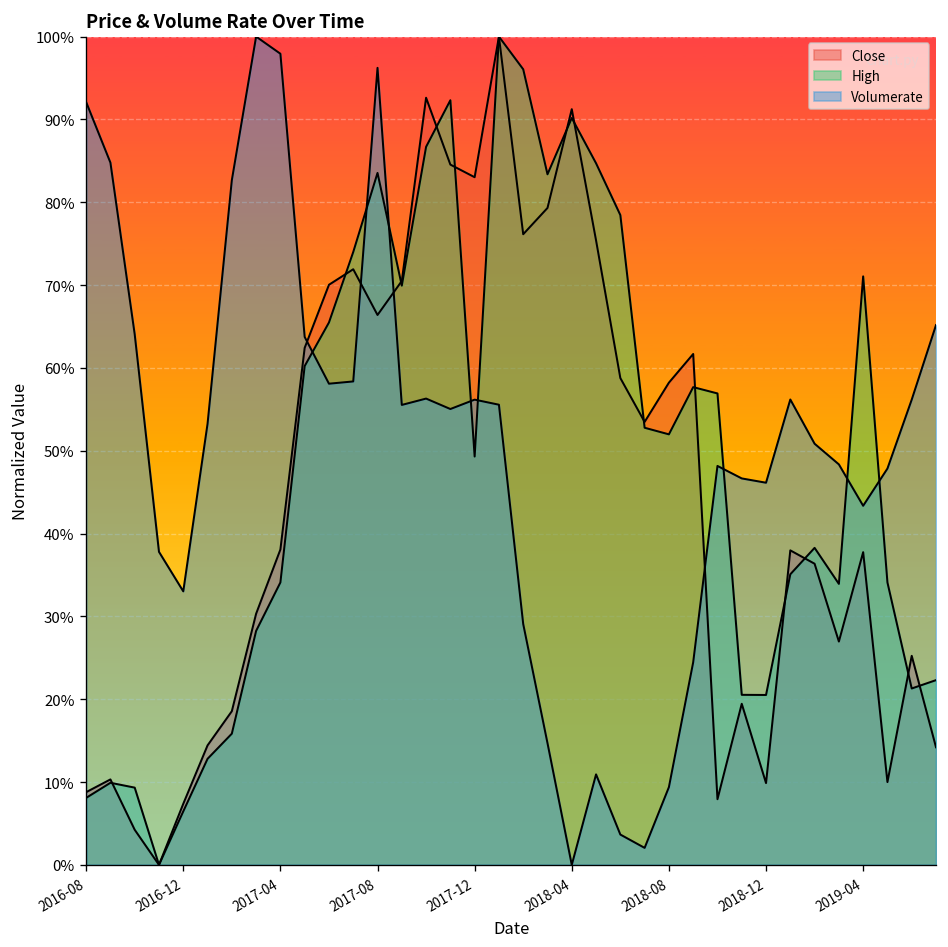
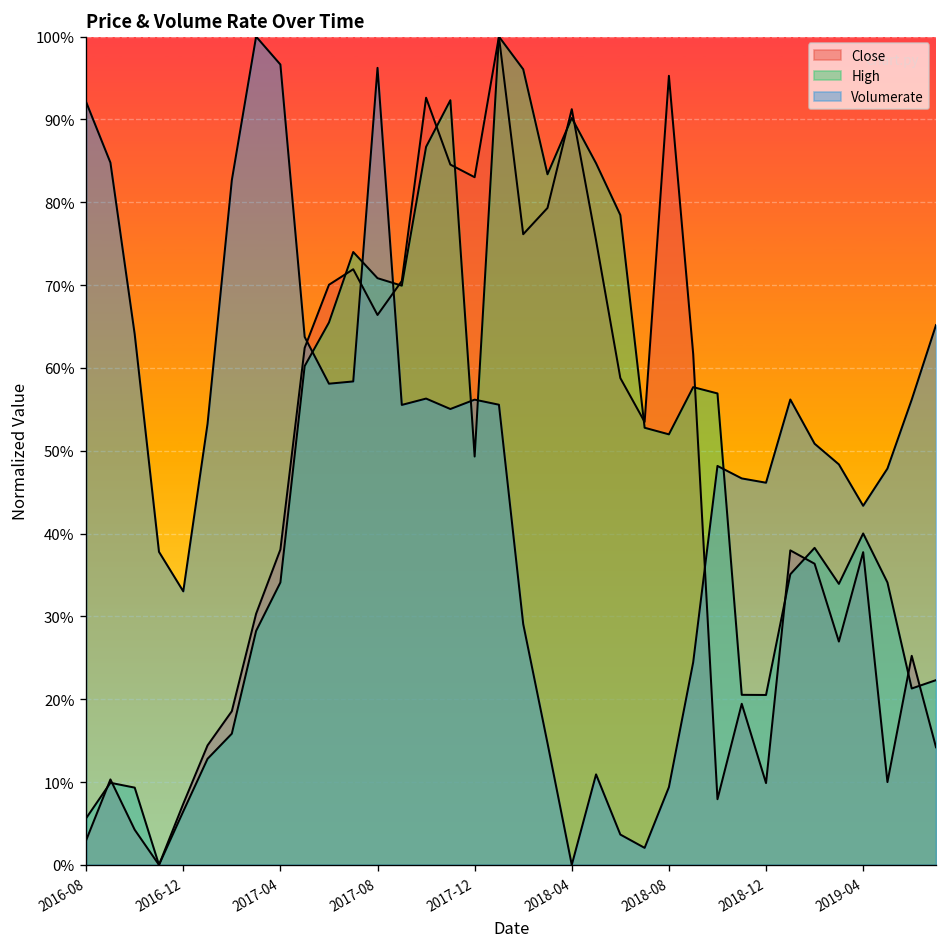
Close, 2016-08: 9% -> 3%
High, 2016-08: 8% -> 6%
Volumerate, 2017-04: 98% -> 97%
High, 2017-08: 84% -> 71%
Close, 2018-08: 58% -> 95%
High, 2019-04: 71% -> 40%
